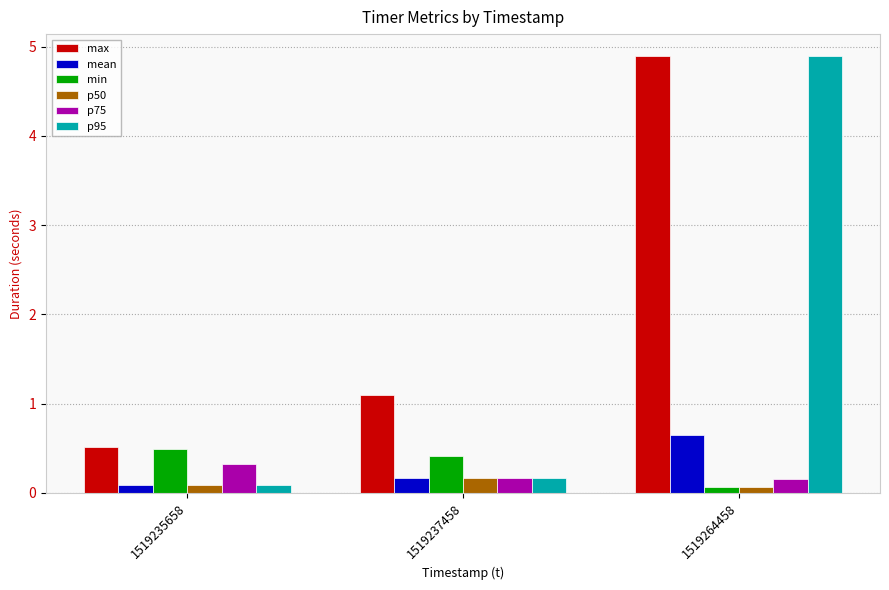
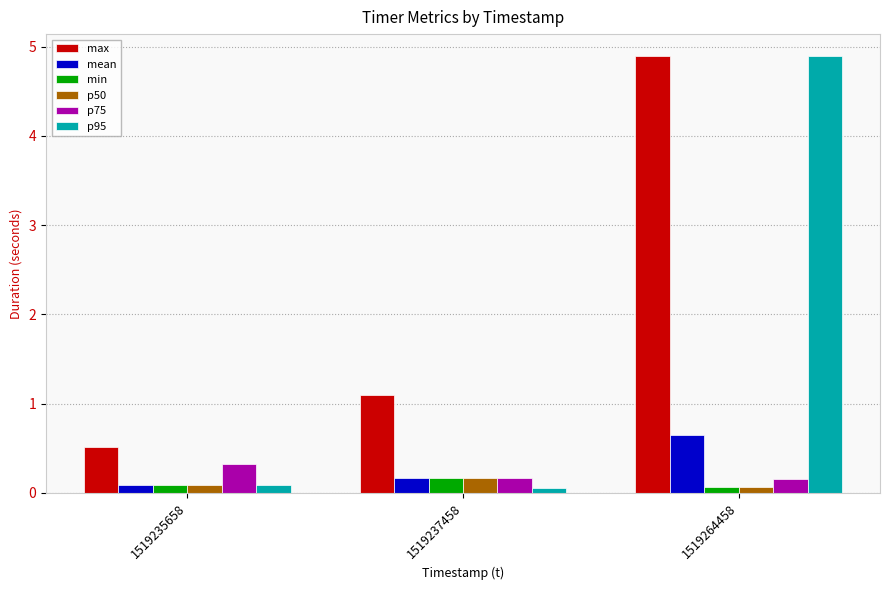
min, 1519235658: 0.5 -> 0.1
min, 1519237458: 0.4 -> 0.2
p95, 1519237458: 0.2 -> 0.0
